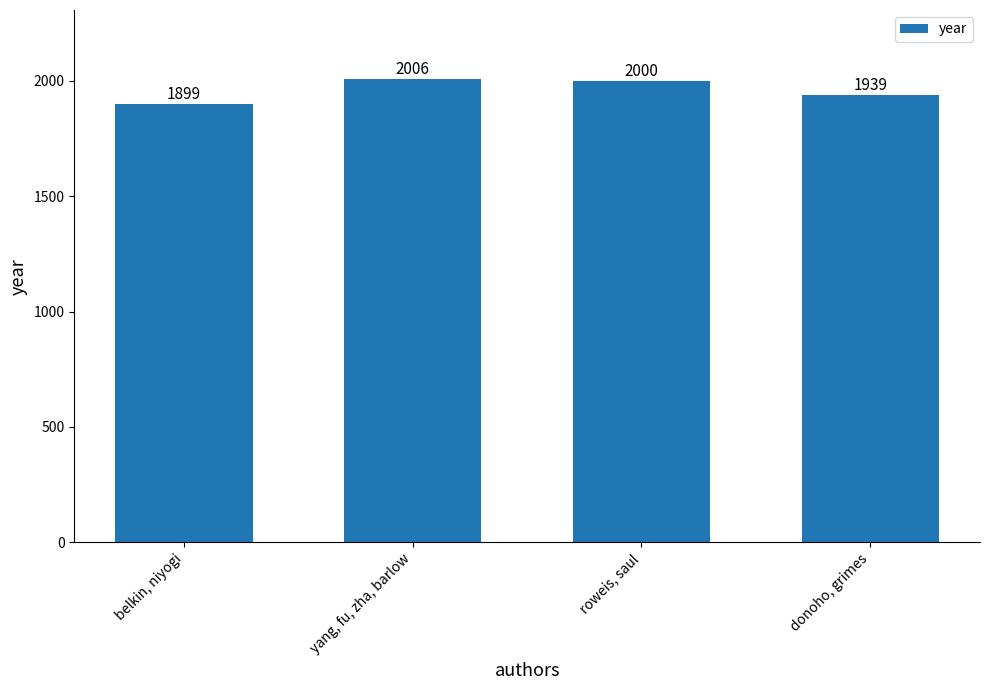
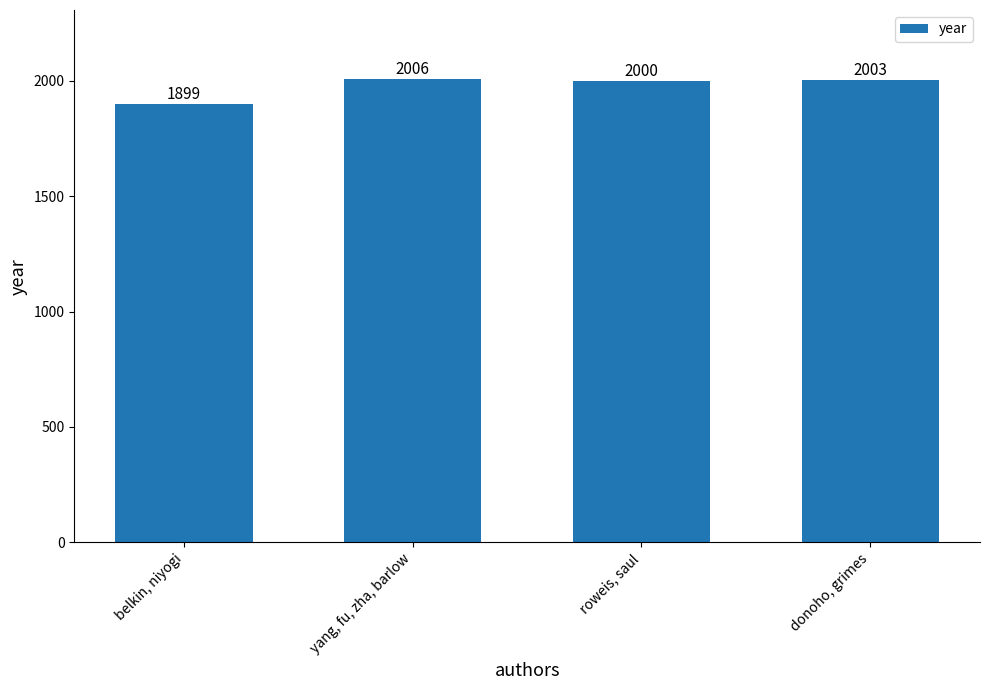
donoho, grimes: 1939 -> 2003
